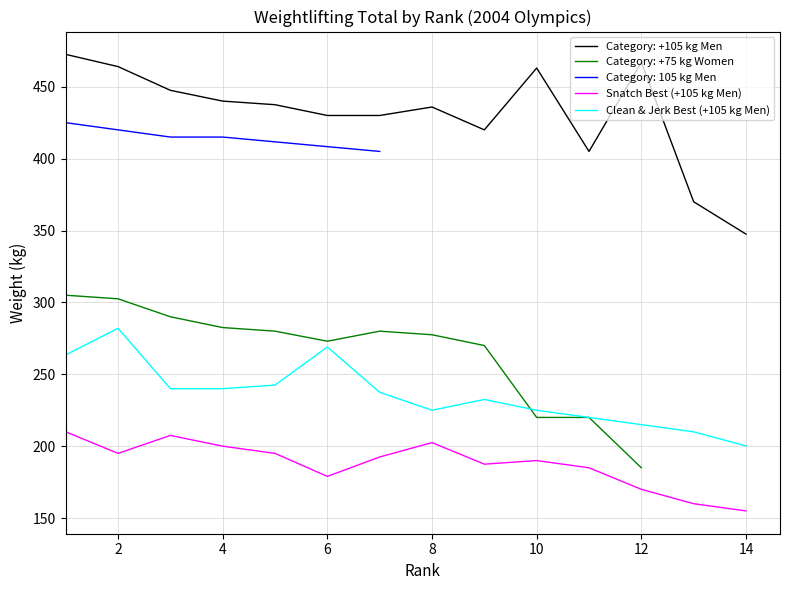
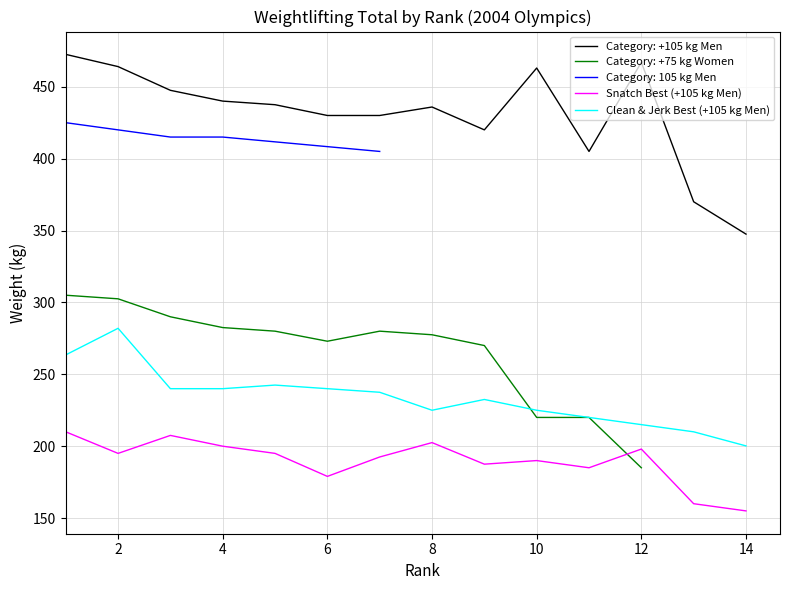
Clean & Jerk Best (+105 kg Men), 6: 269 -> 240
Snatch Best (+105 kg Men), 12: 170 -> 198
